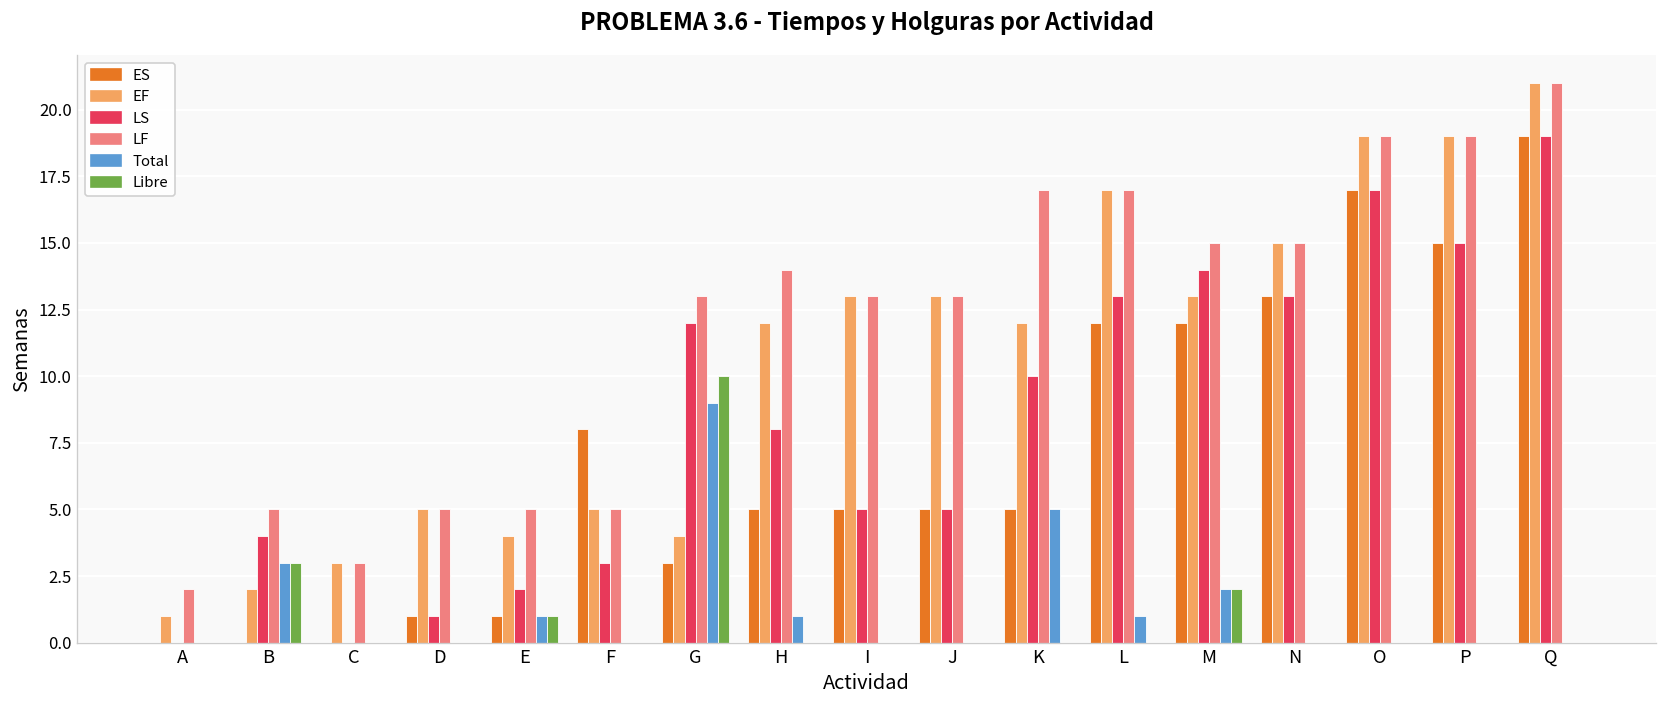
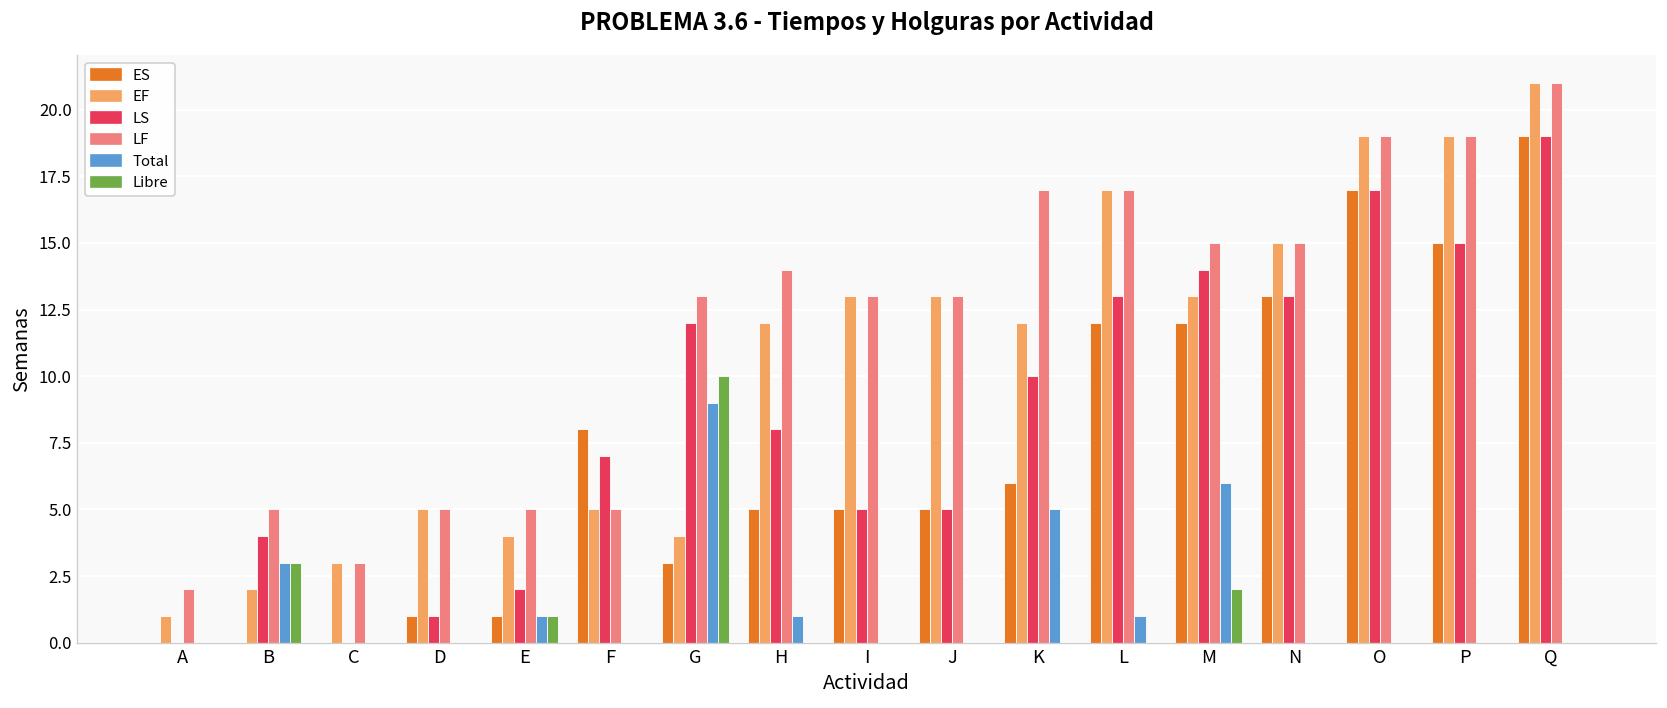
LS, F: 3 -> 7
ES, K: 5 -> 6
Total, M: 2 -> 6
